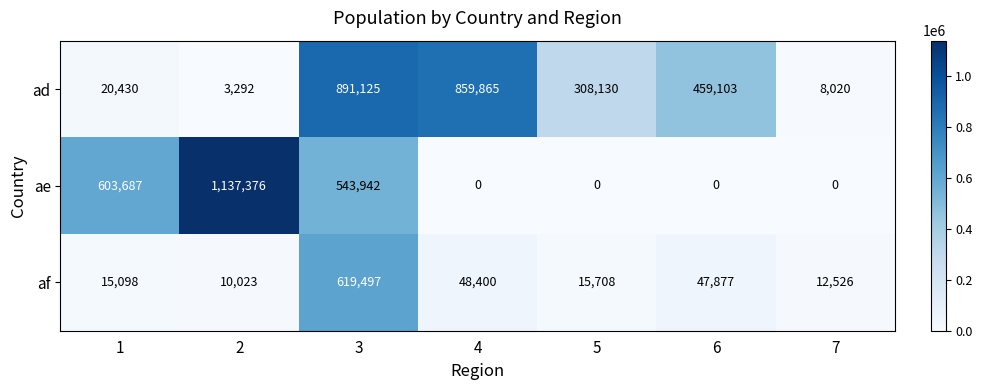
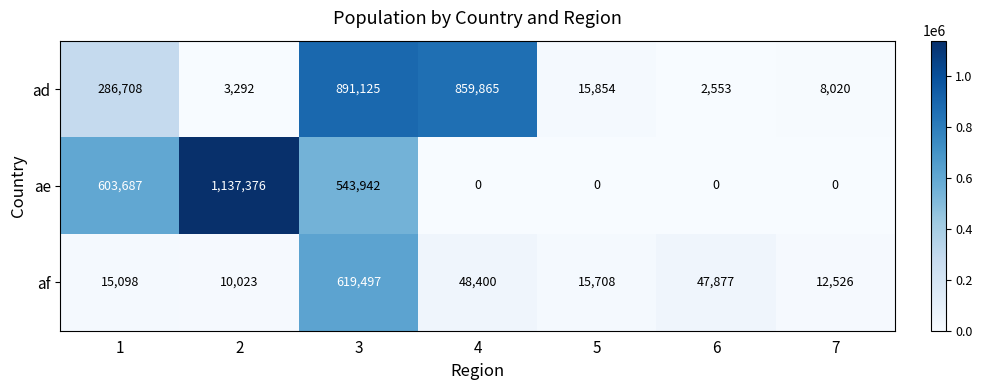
ad, 1: 20,430 -> 286,708
ad, 5: 308,130 -> 15,854
ad, 6: 459,103 -> 2,553
